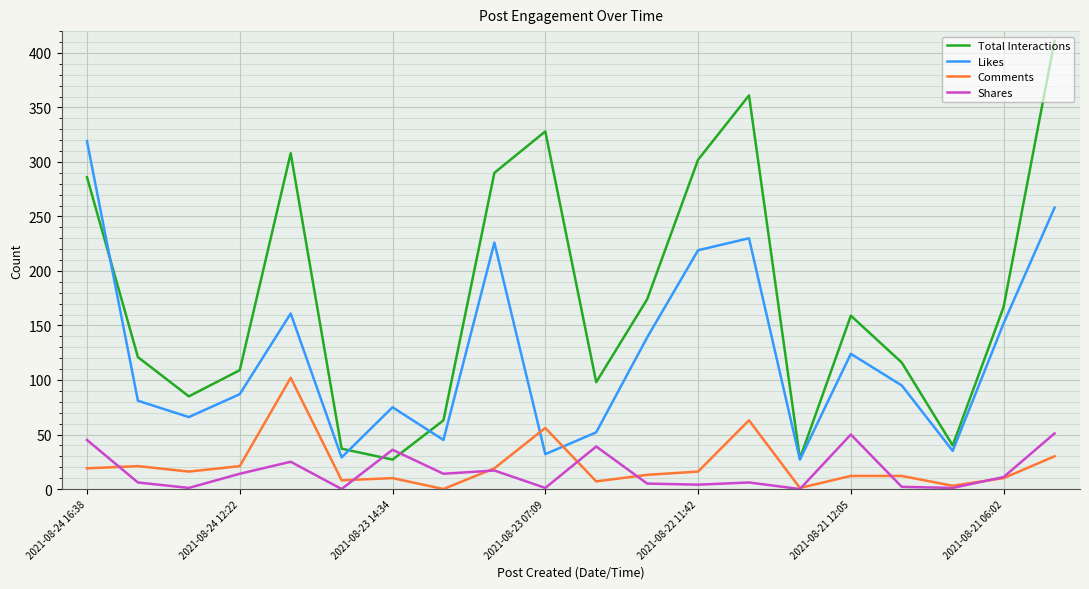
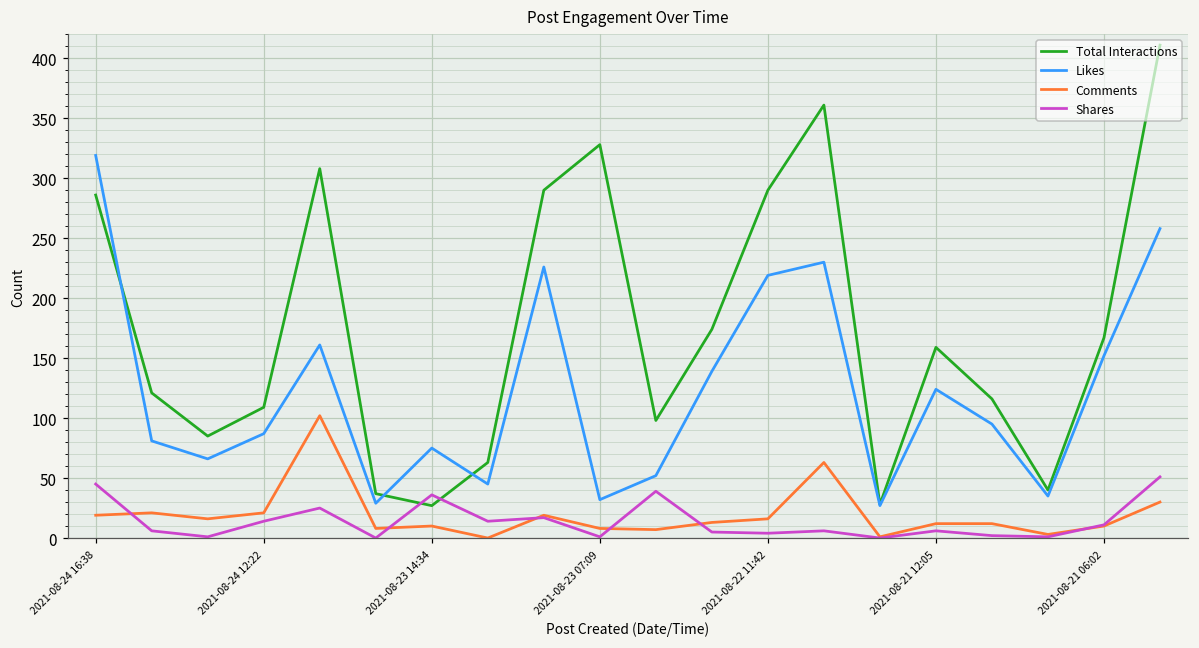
Comments, 2021-08-23 07:09: 56 -> 8
Total Interactions, 2021-08-22 11:42: 302 -> 290
Shares, 2021-08-21 12:05: 50 -> 6
